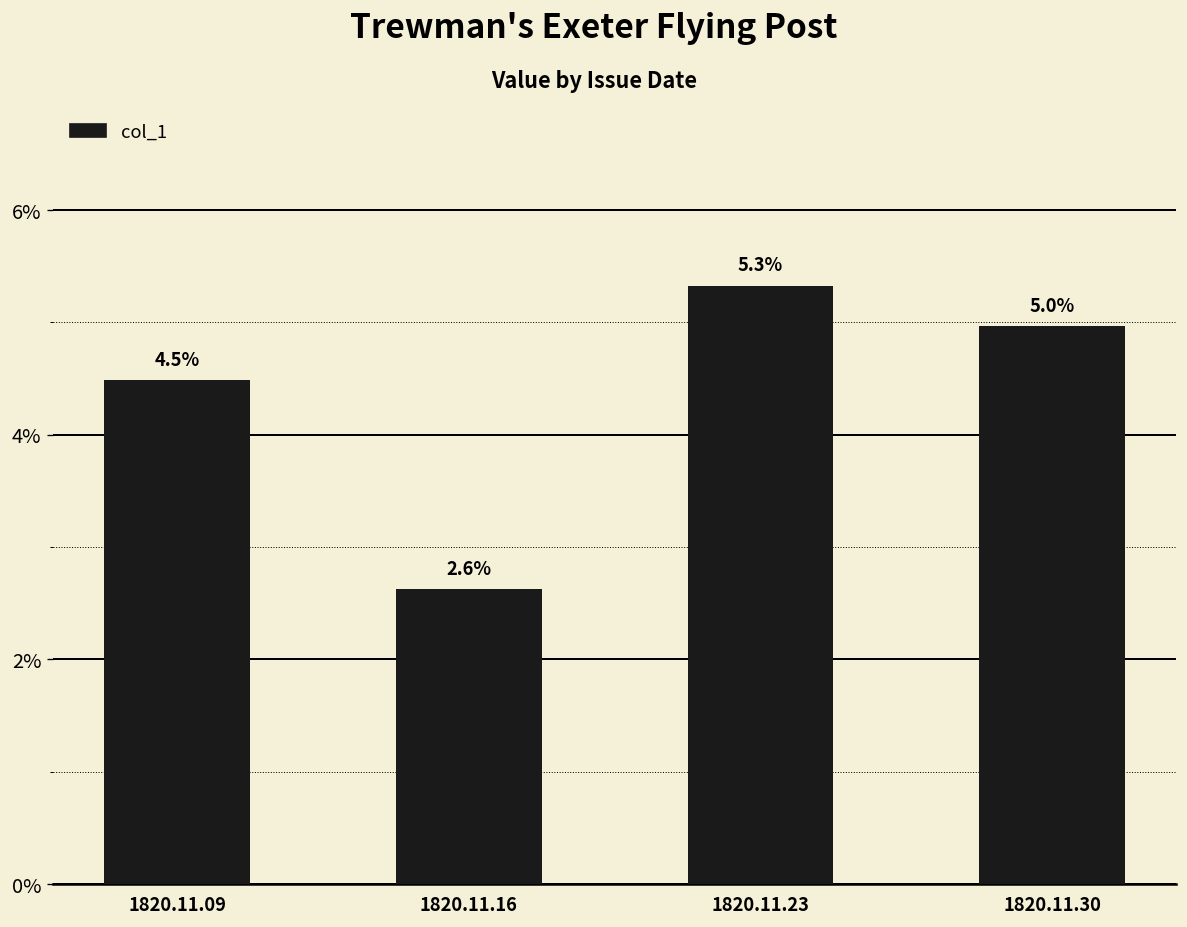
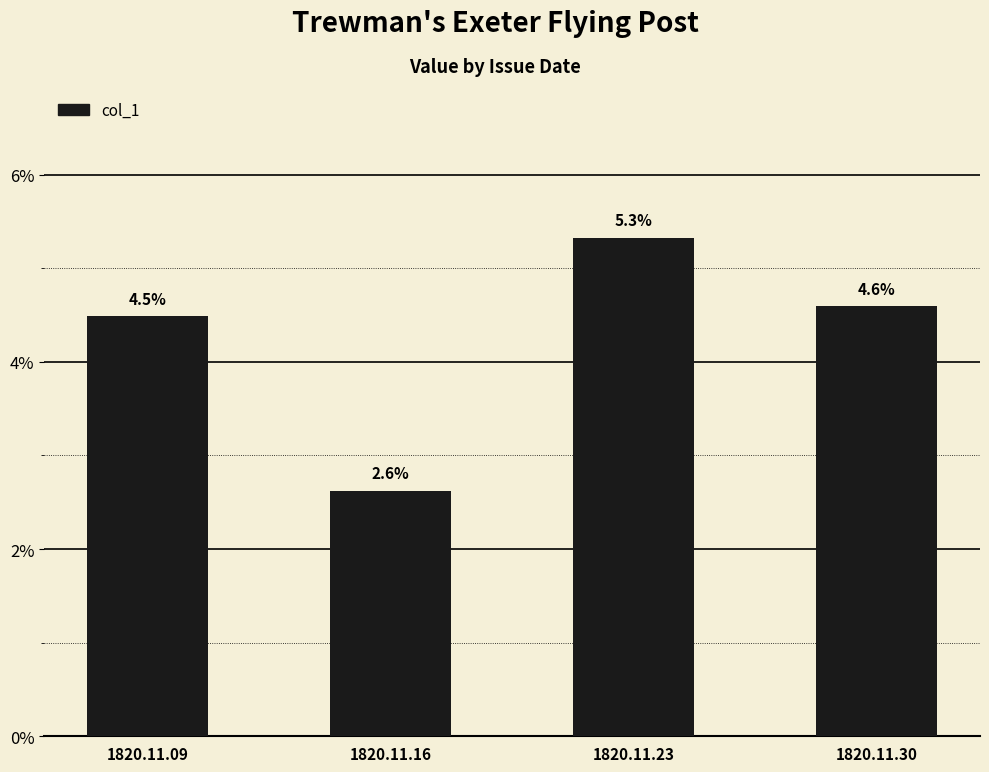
1820.11.30: 5.0% -> 4.6%
